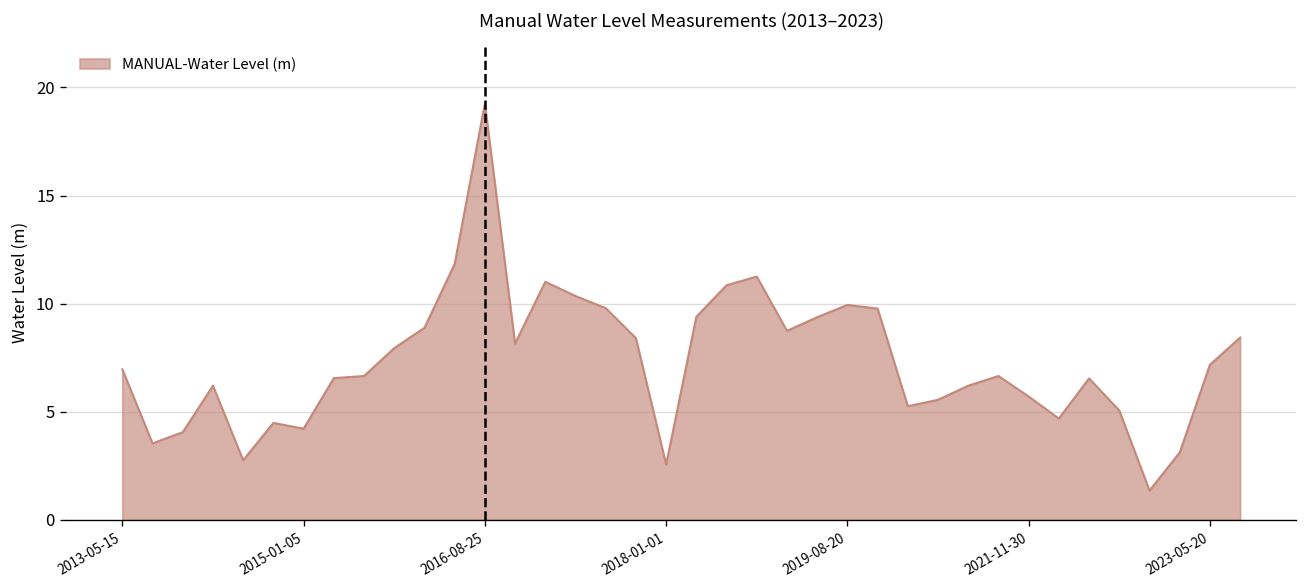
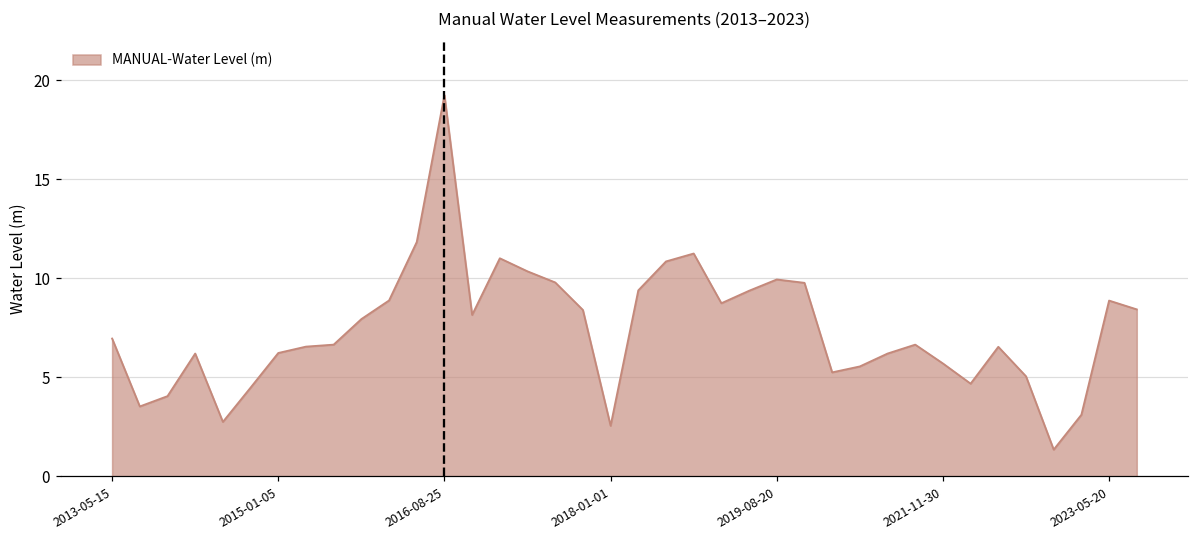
2015-01-05: 4.2 -> 6.2
2023-05-20: 7.2 -> 8.9
